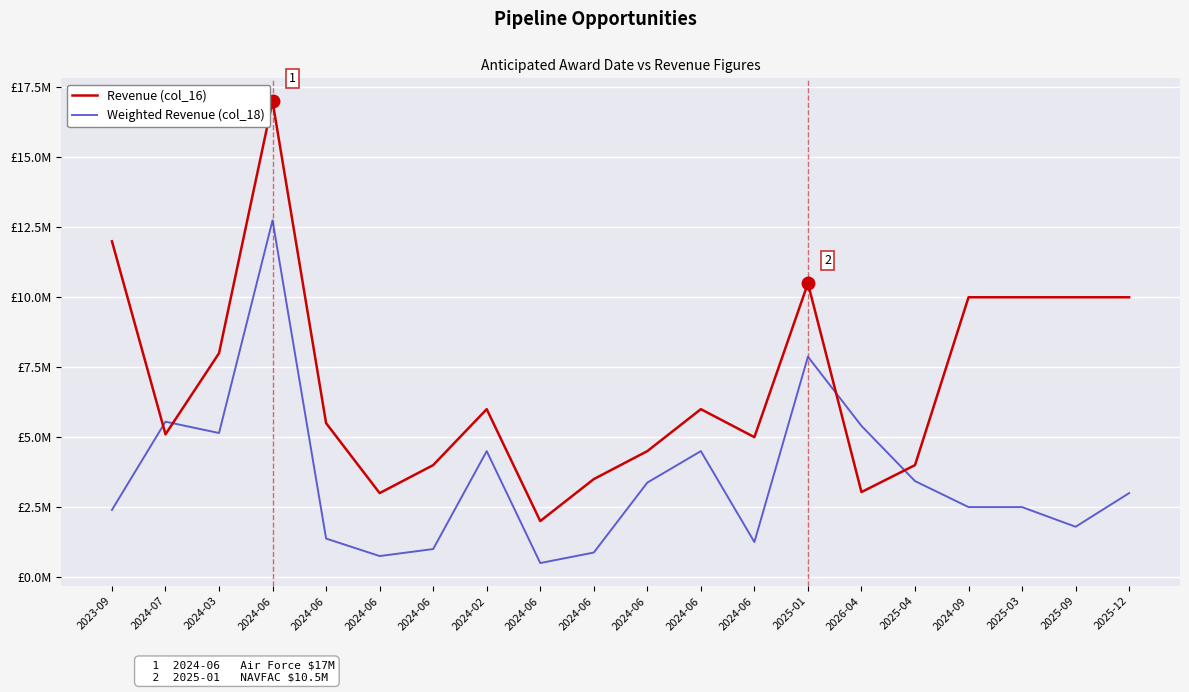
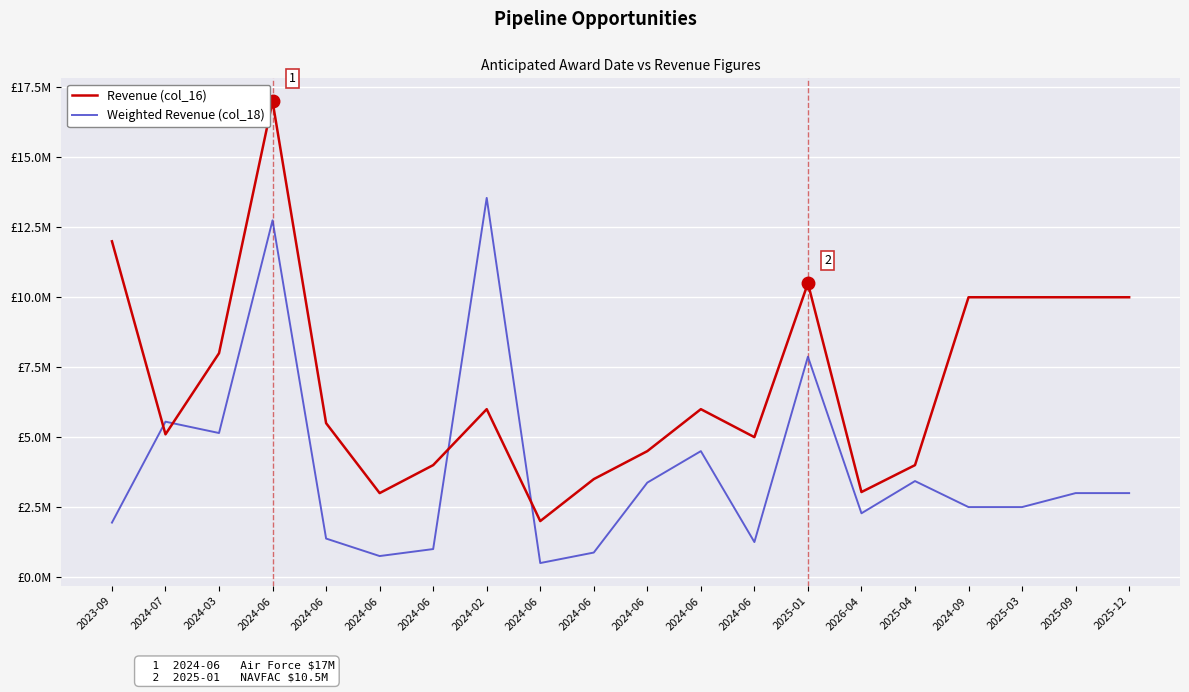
Weighted Revenue (col_18), 2023-09: £2400000 -> £1900000
Weighted Revenue (col_18), 2024-02: £4500000 -> £13600000
Weighted Revenue (col_18), 2026-04: £5400000 -> £2300000
Weighted Revenue (col_18), 2025-09: £1800000 -> £3000000
